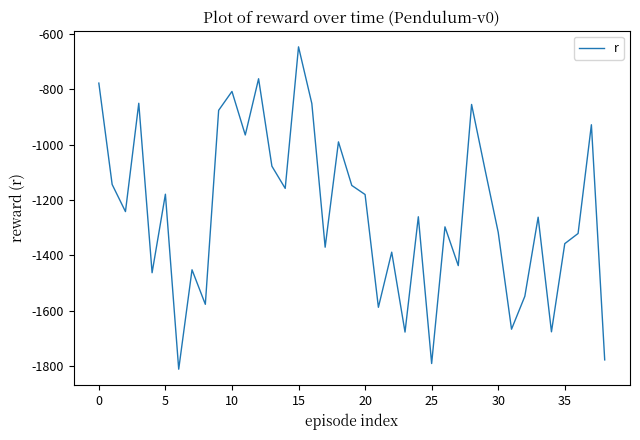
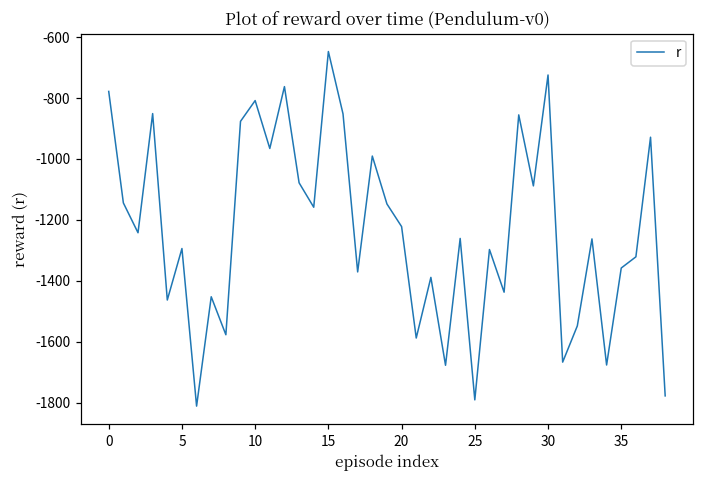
5: -1180 -> -1290
20: -1180 -> -1220
30: -1320 -> -720
